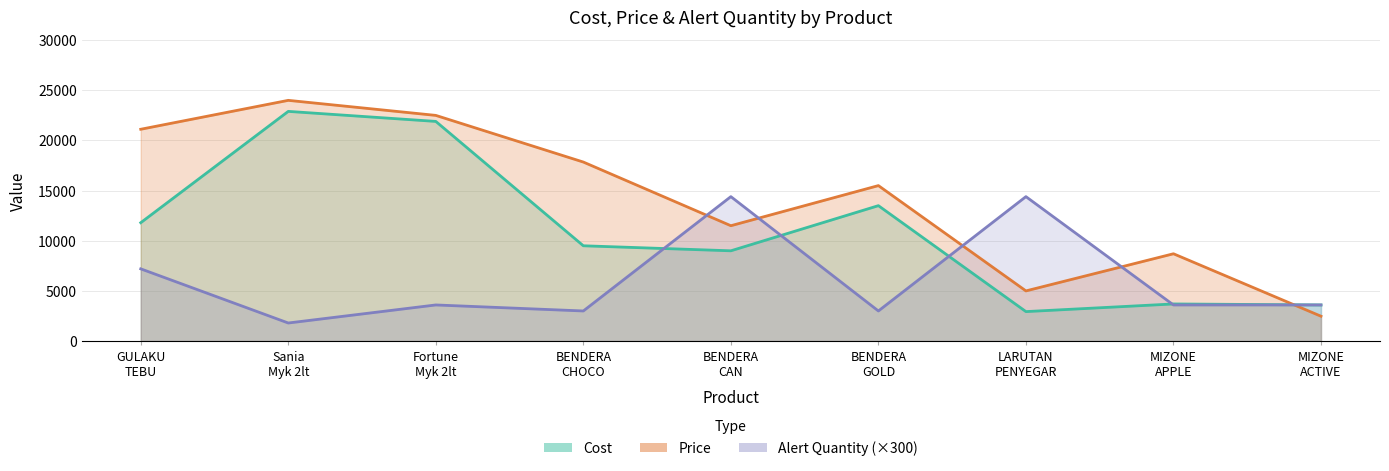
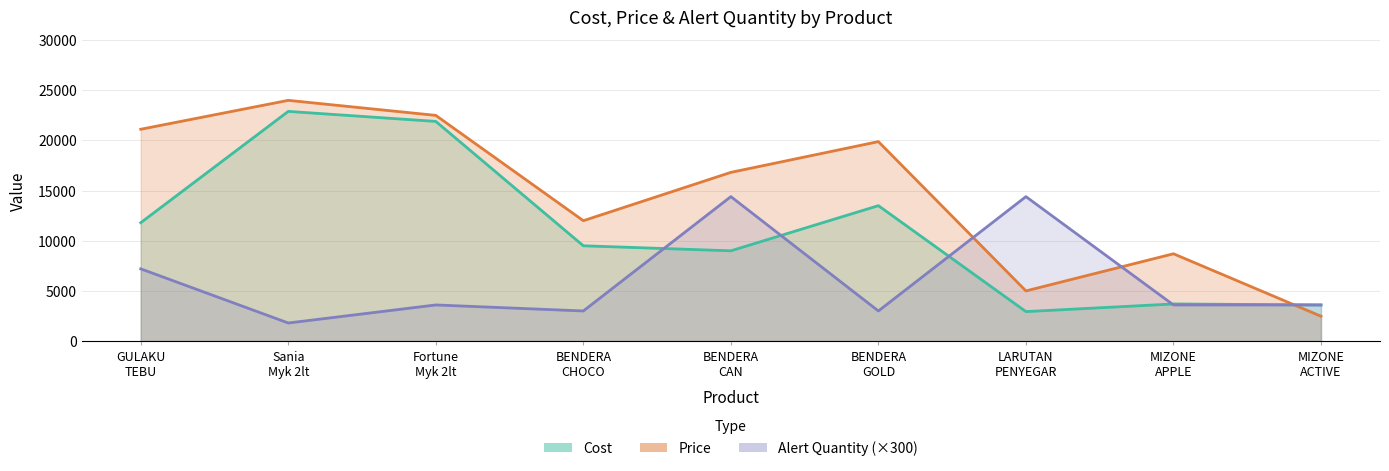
Price, BENDERA CHOCO: 17800 -> 12000
Price, BENDERA CAN: 11500 -> 16800
Price, BENDERA GOLD: 15500 -> 19900
